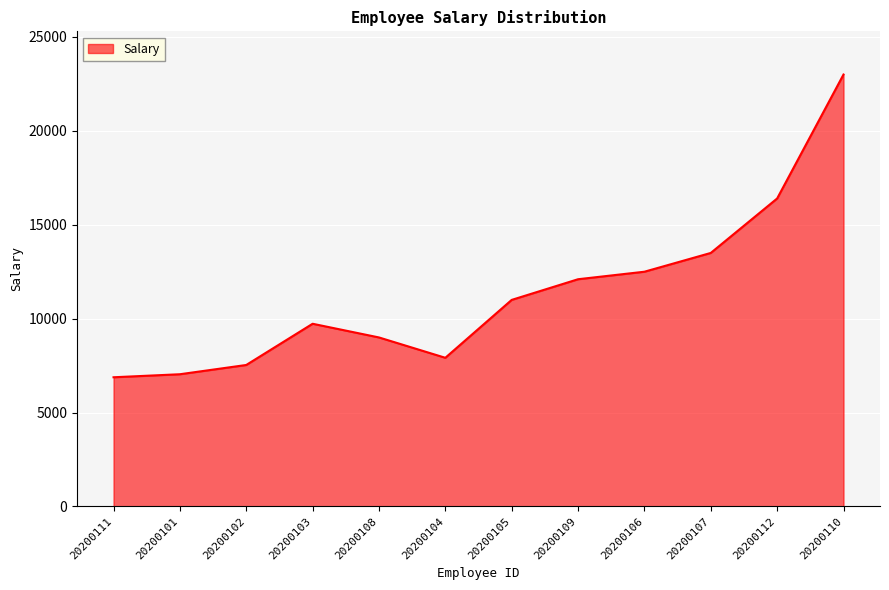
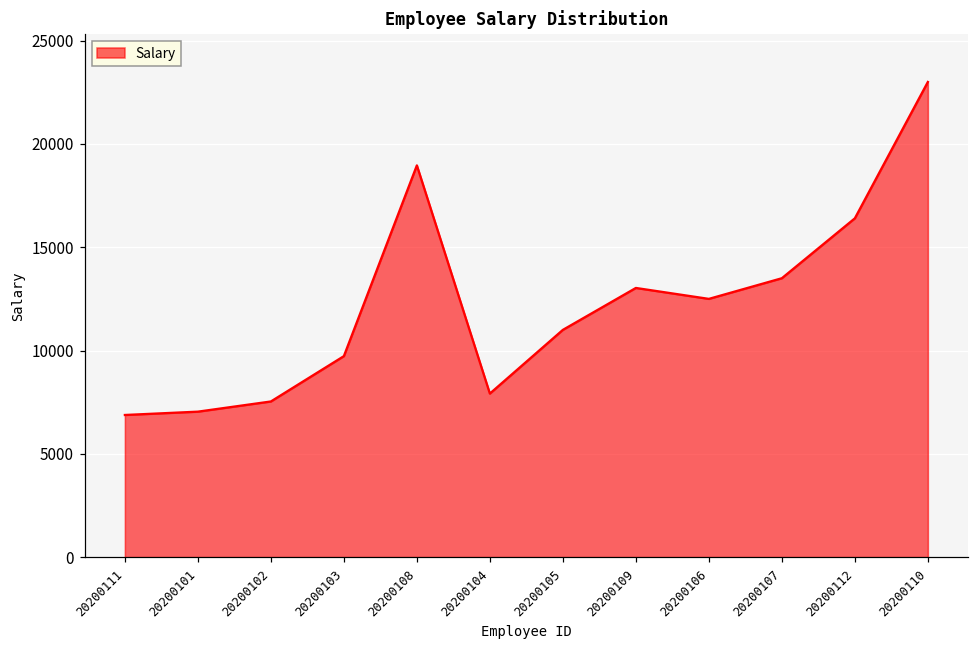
20200108: 9000 -> 19000
20200109: 12100 -> 13000
